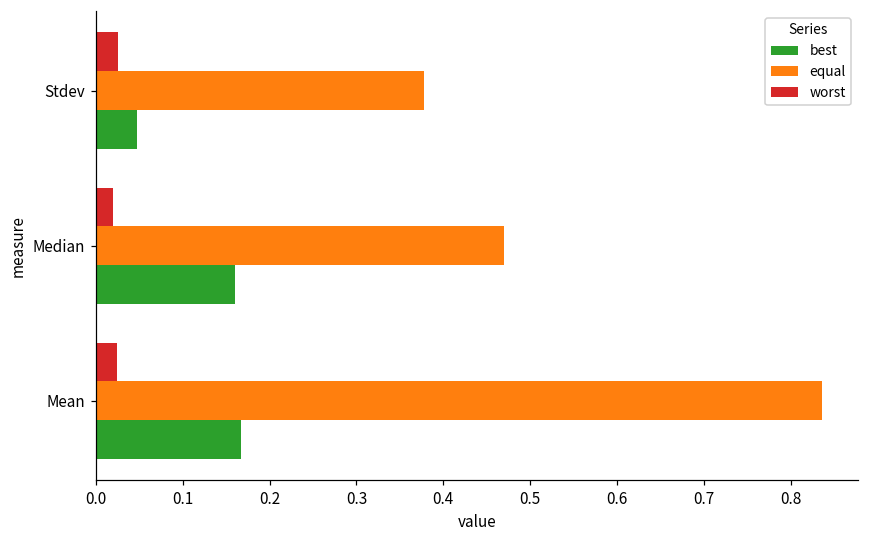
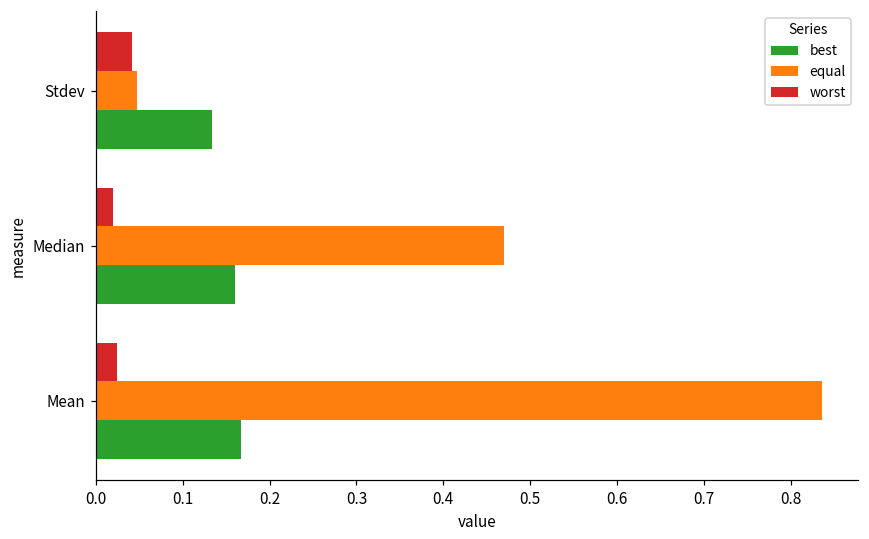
worst, Stdev: 0.03 -> 0.04
equal, Stdev: 0.38 -> 0.05
best, Stdev: 0.05 -> 0.13
